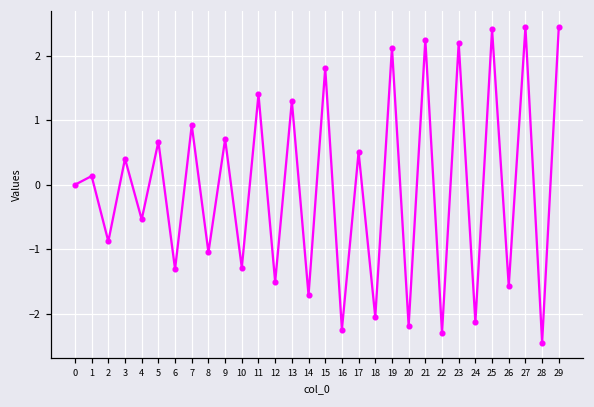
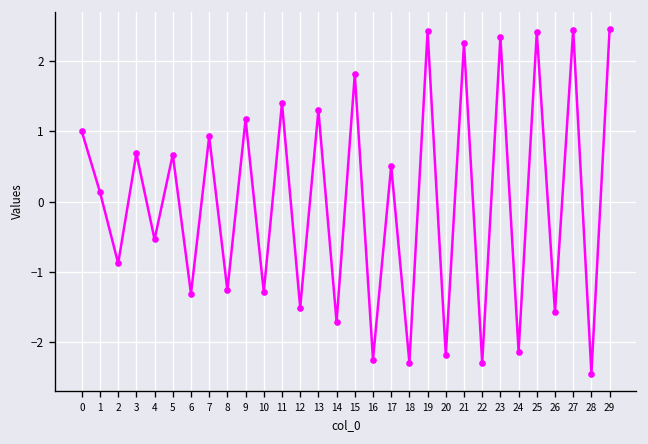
0: 0 -> 1
3: 0.4 -> 0.7
8: -1.1 -> -1.3
9: 0.7 -> 1.2
18: -2.1 -> -2.3
19: 2.1 -> 2.4
23: 2.2 -> 2.3
